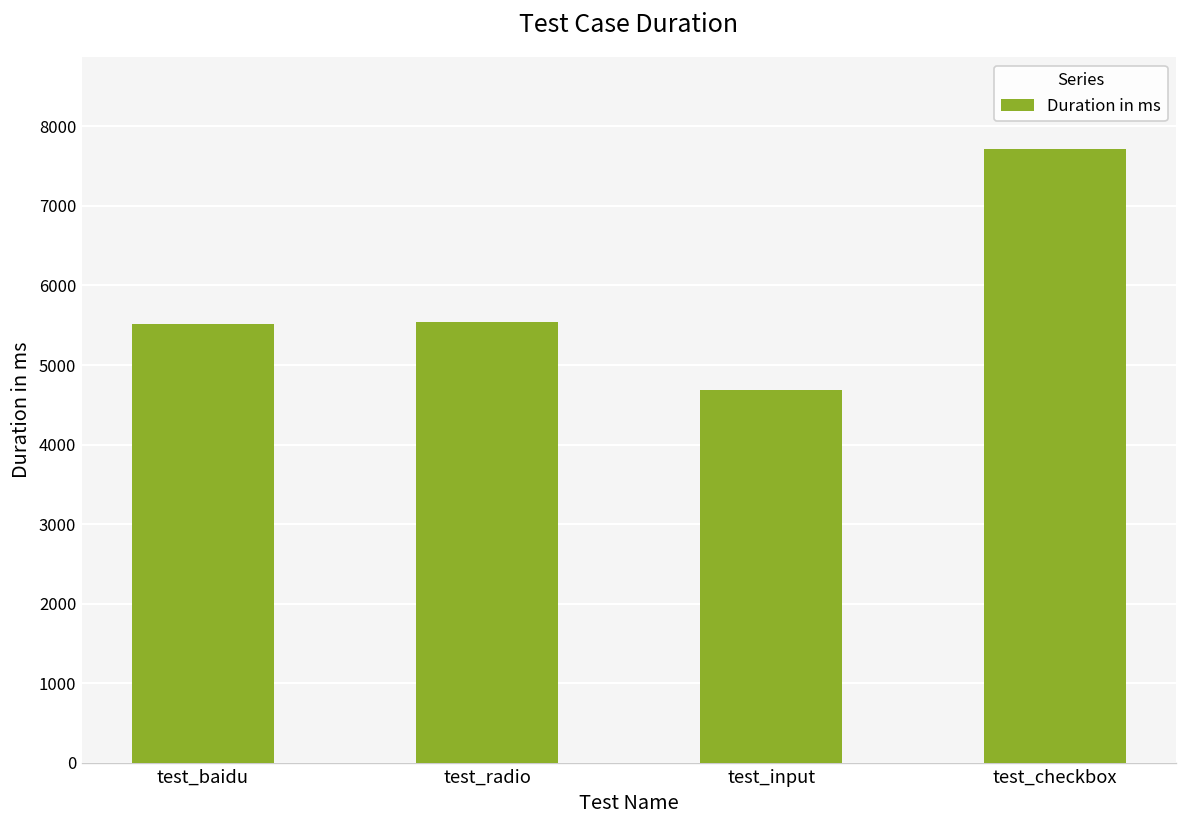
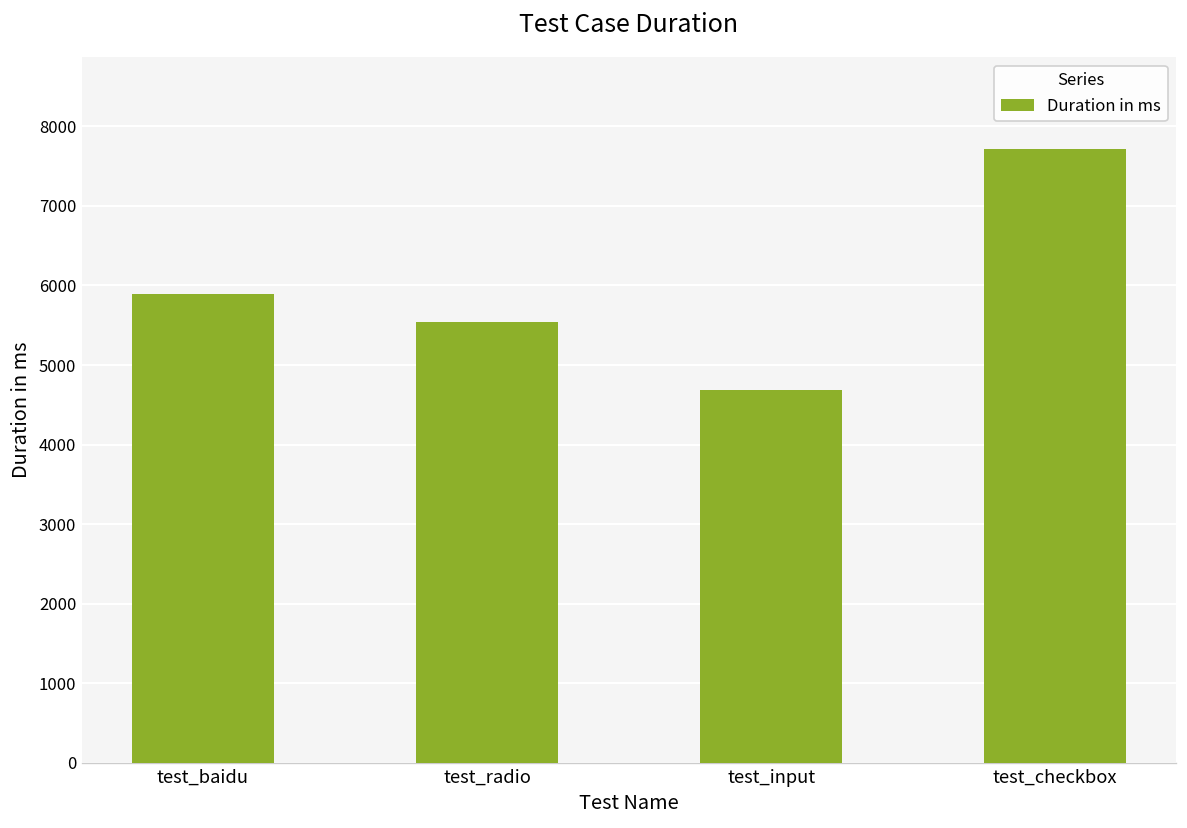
test_baidu: 5500 -> 5900
